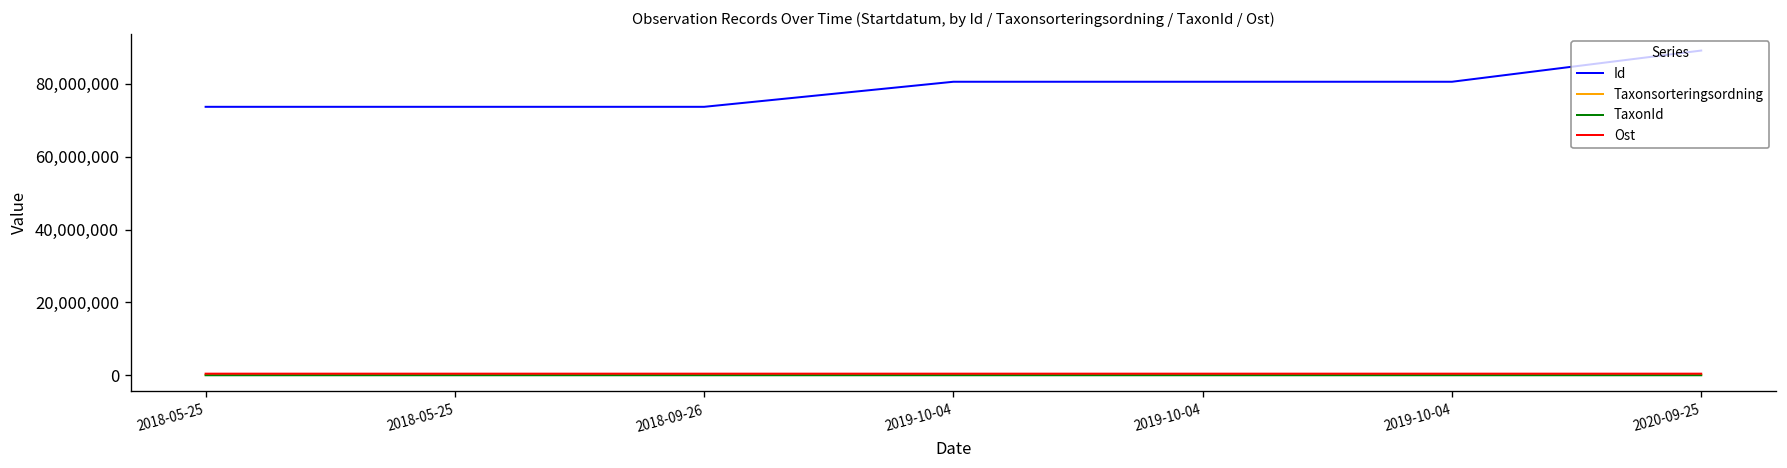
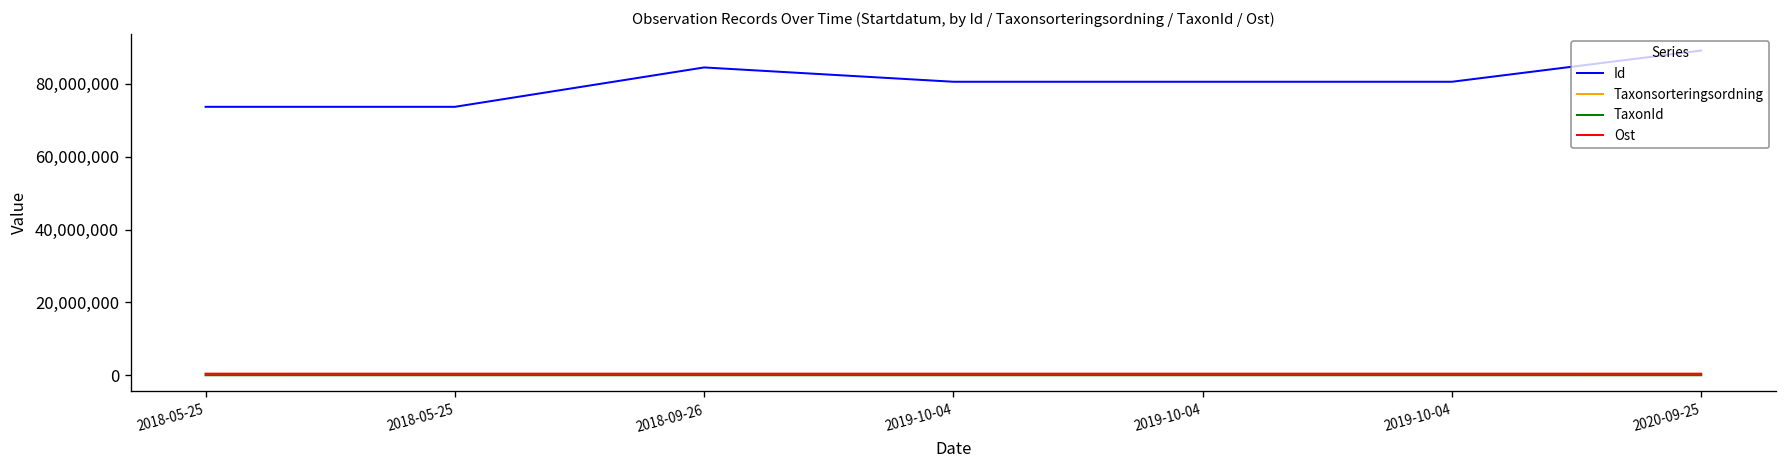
Id, 2018-09-26: 74,000,000 -> 85,000,000
